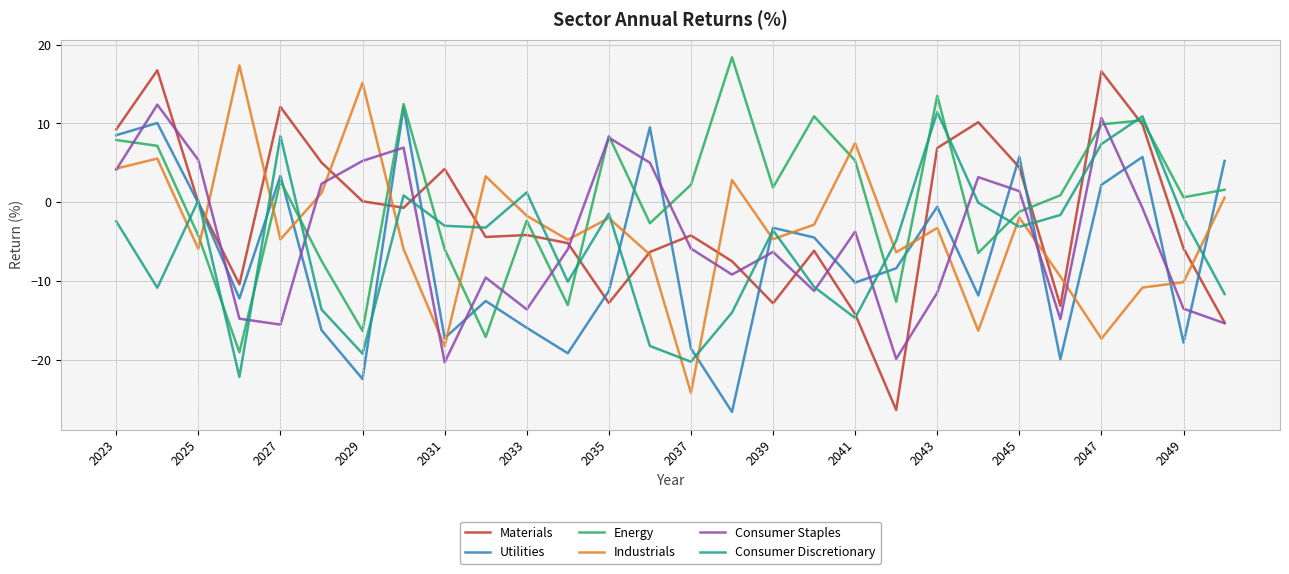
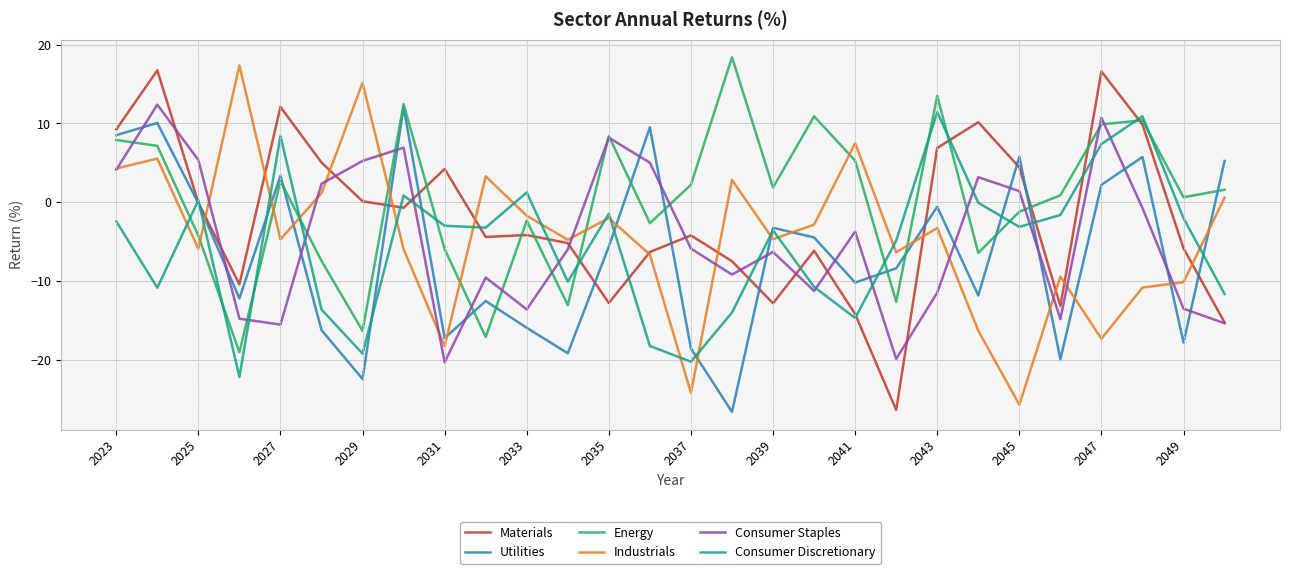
Utilities, 2035: -11 -> -6
Industrials, 2045: -2 -> -26
